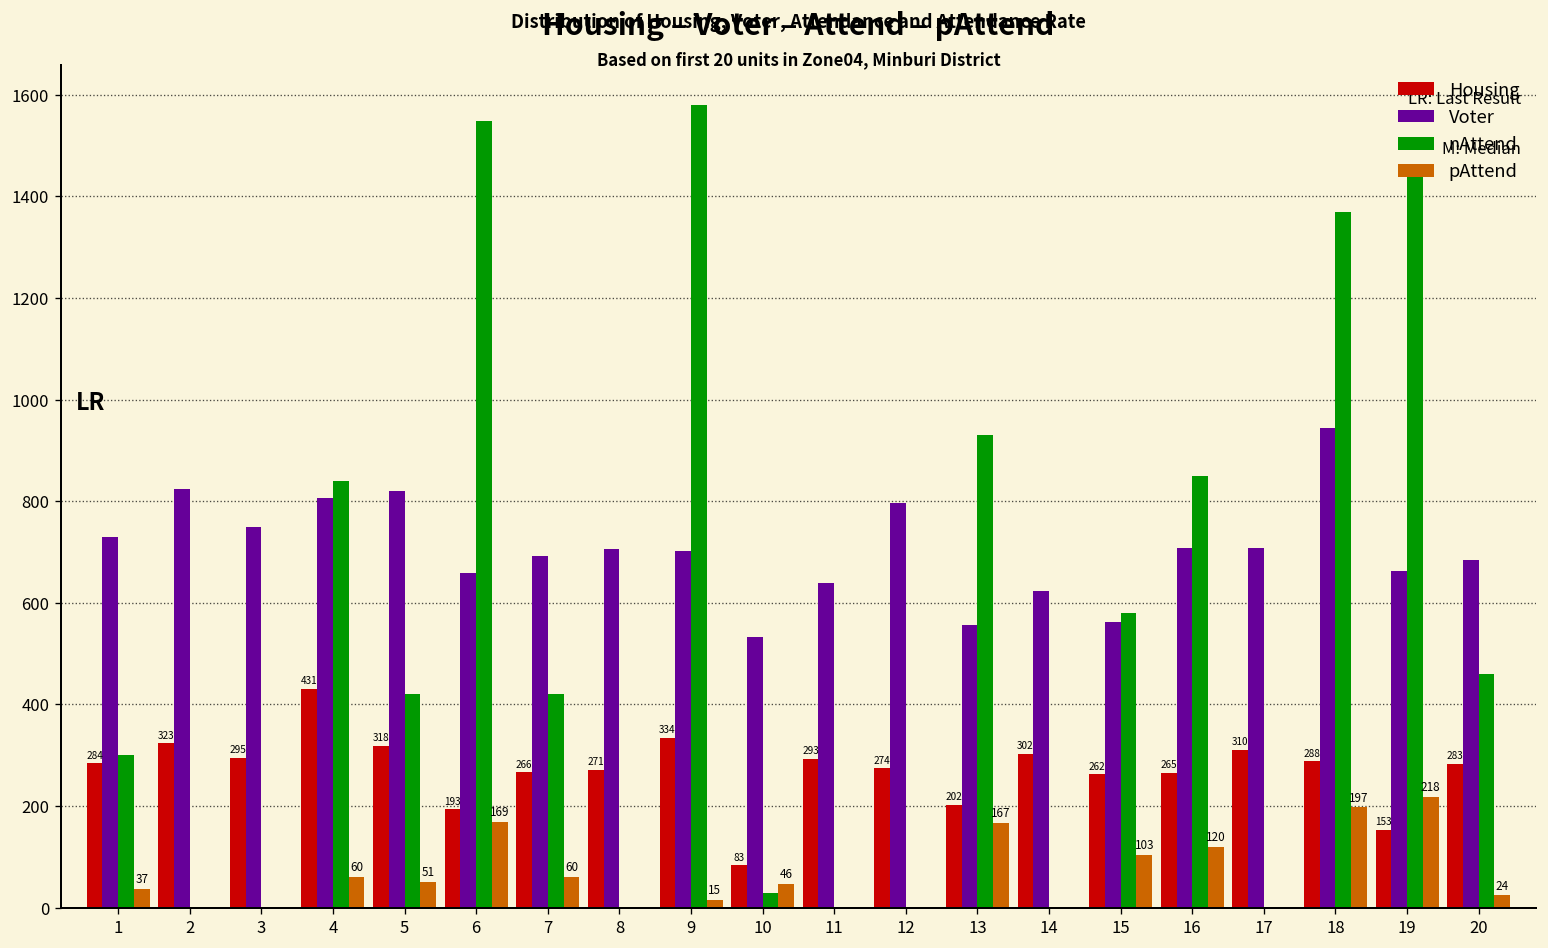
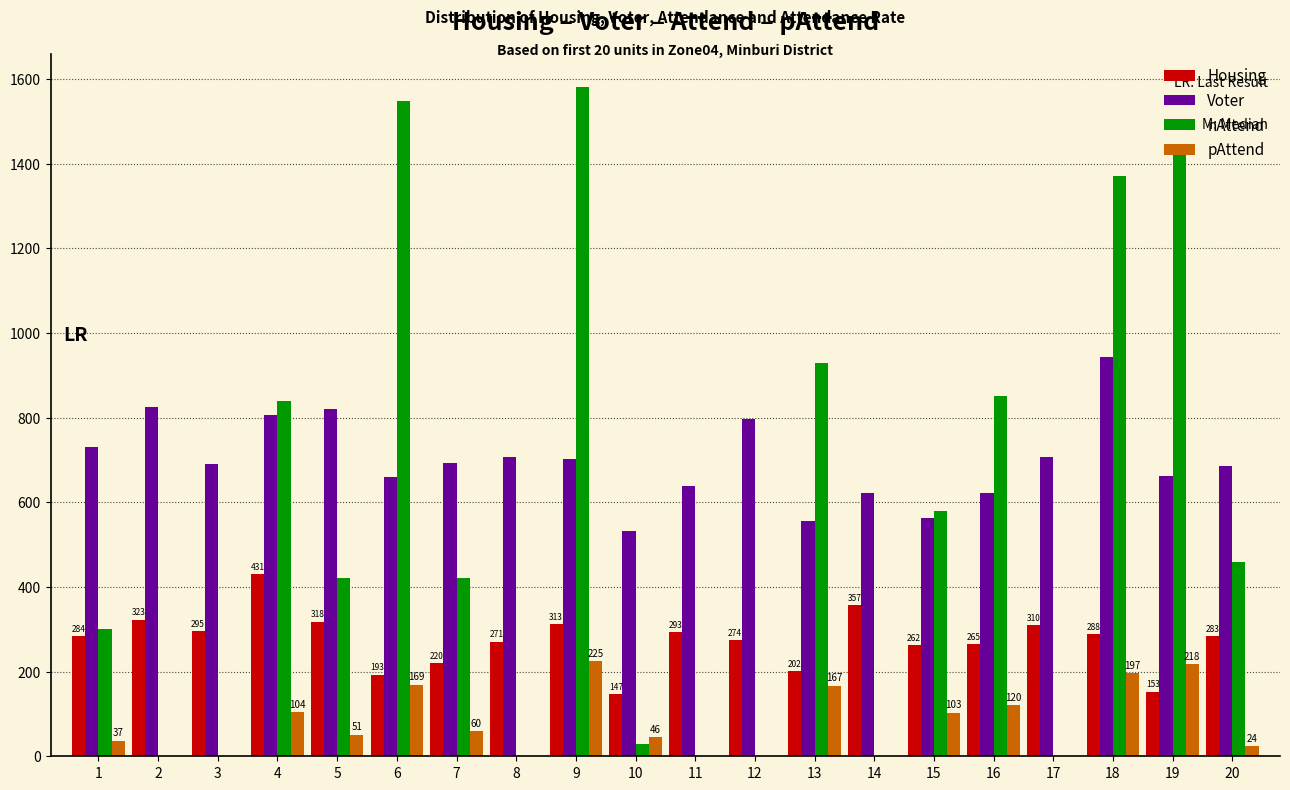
Voter, 3: 750 -> 690
pAttend, 4: 60 -> 104
Housing, 7: 266 -> 220
Housing, 9: 334 -> 313
pAttend, 9: 15 -> 225
Housing, 10: 83 -> 147
Housing, 14: 302 -> 357
Voter, 16: 710 -> 620
